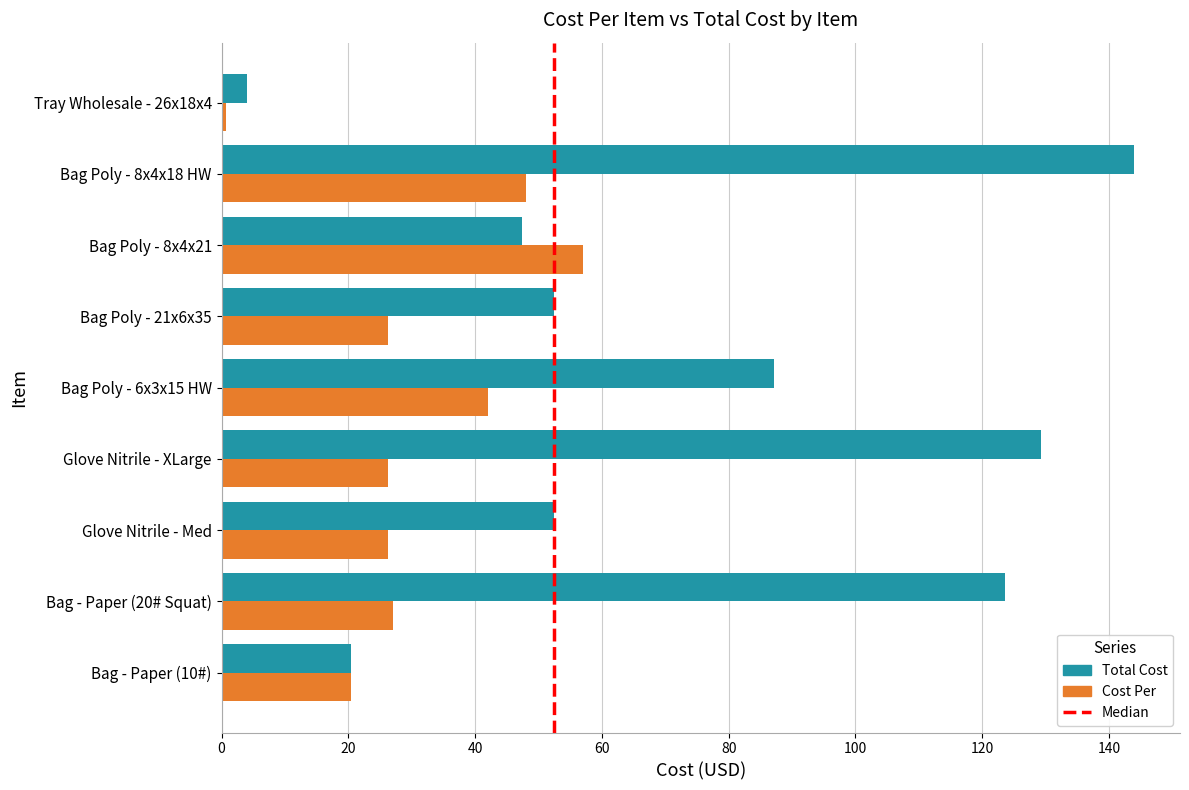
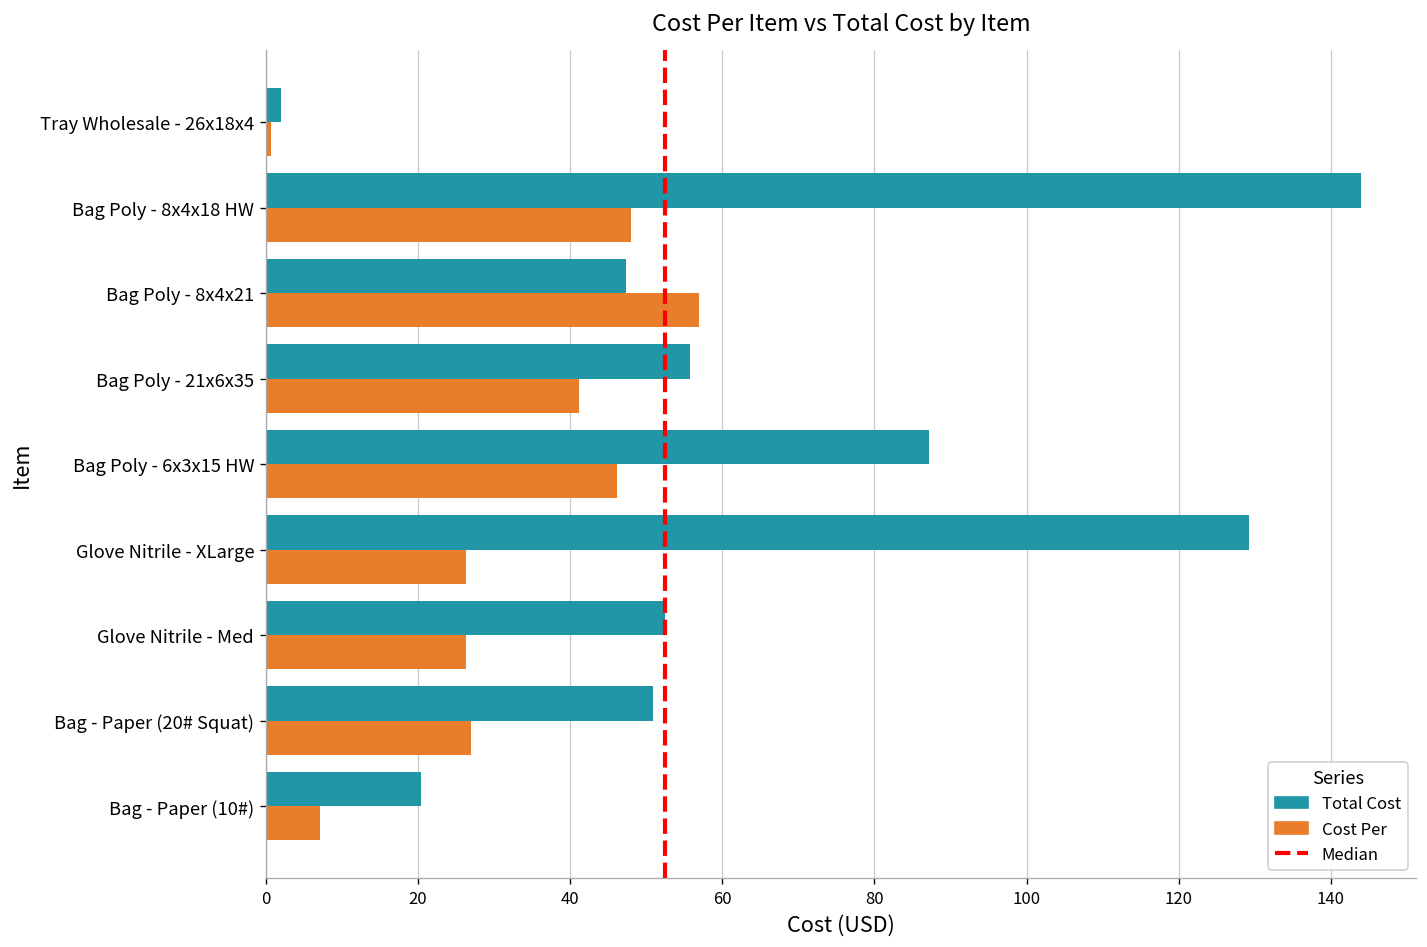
Total Cost, Tray Wholesale - 26x18x4: 4 -> 2
Total Cost, Bag Poly - 21x6x35: 53 -> 56
Cost Per, Bag Poly - 21x6x35: 26 -> 41
Cost Per, Bag Poly - 6x3x15 HW: 42 -> 46
Total Cost, Bag - Paper (20# Squat): 124 -> 51
Cost Per, Bag - Paper (10#): 20 -> 7
